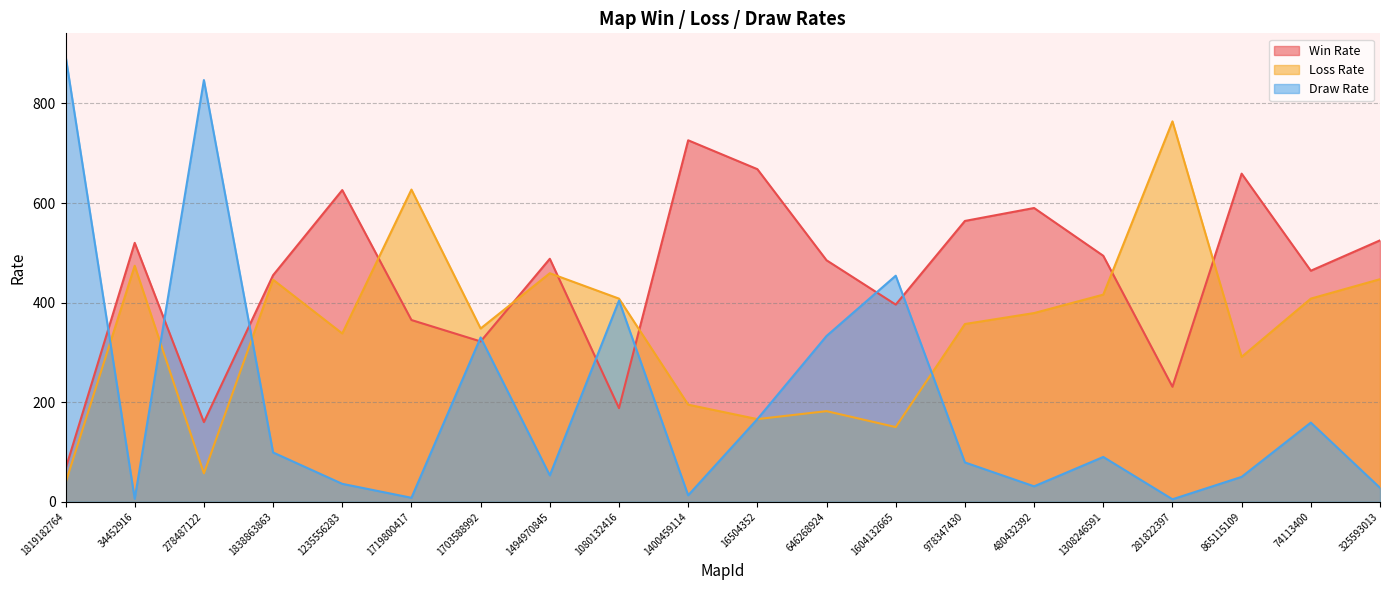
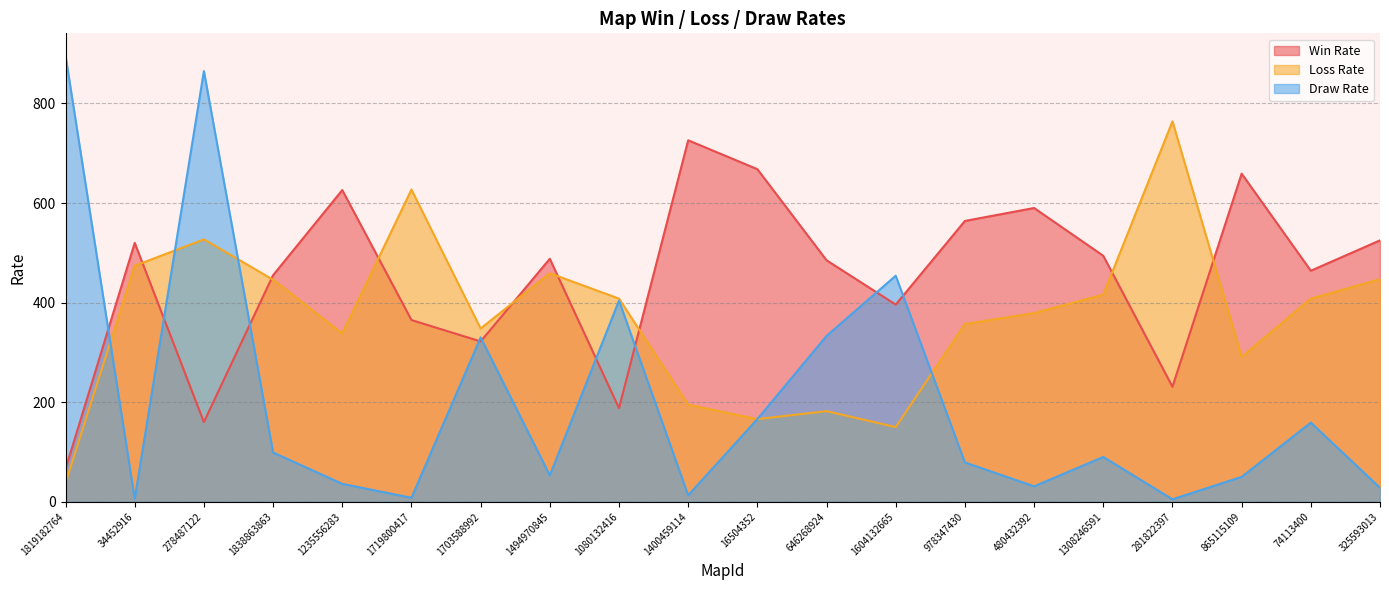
Loss Rate, 278487122: 60 -> 530
Draw Rate, 278487122: 850 -> 870
